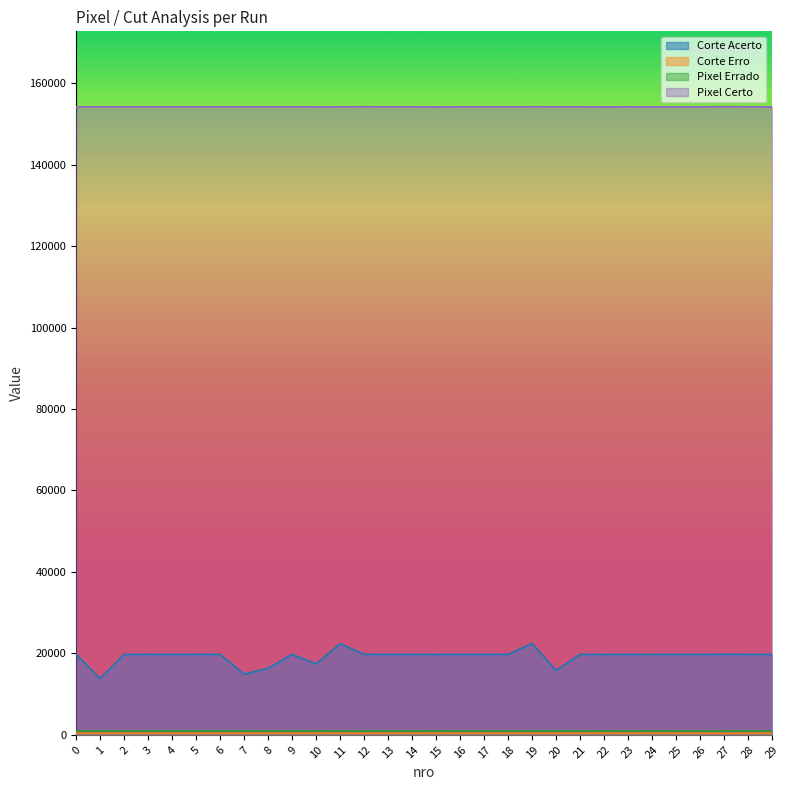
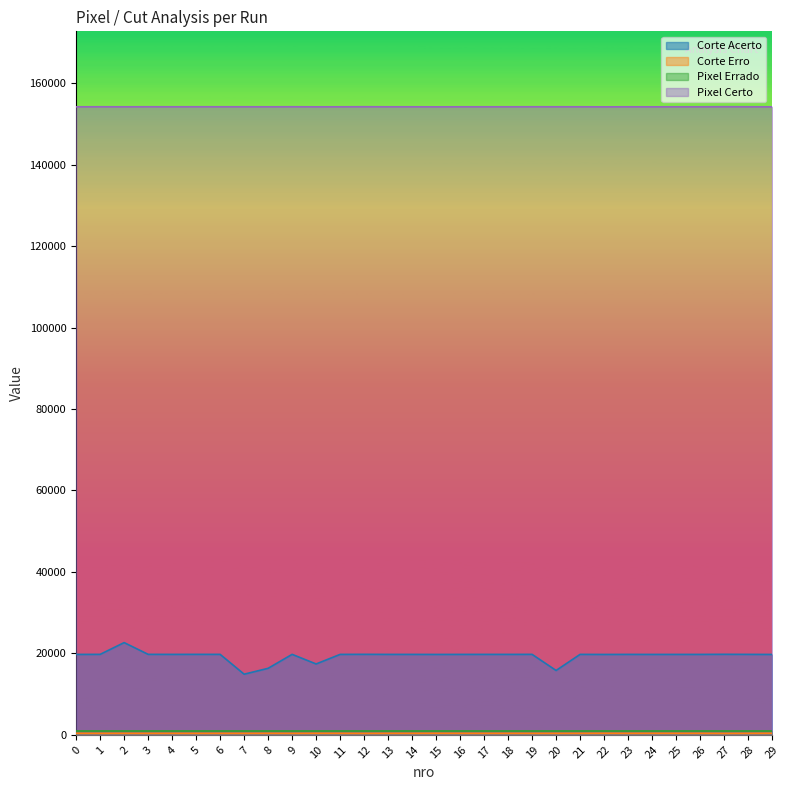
Corte Acerto, 1: 14000 -> 20000
Corte Acerto, 2: 20000 -> 23000
Corte Acerto, 11: 22000 -> 20000
Corte Acerto, 19: 22000 -> 20000
